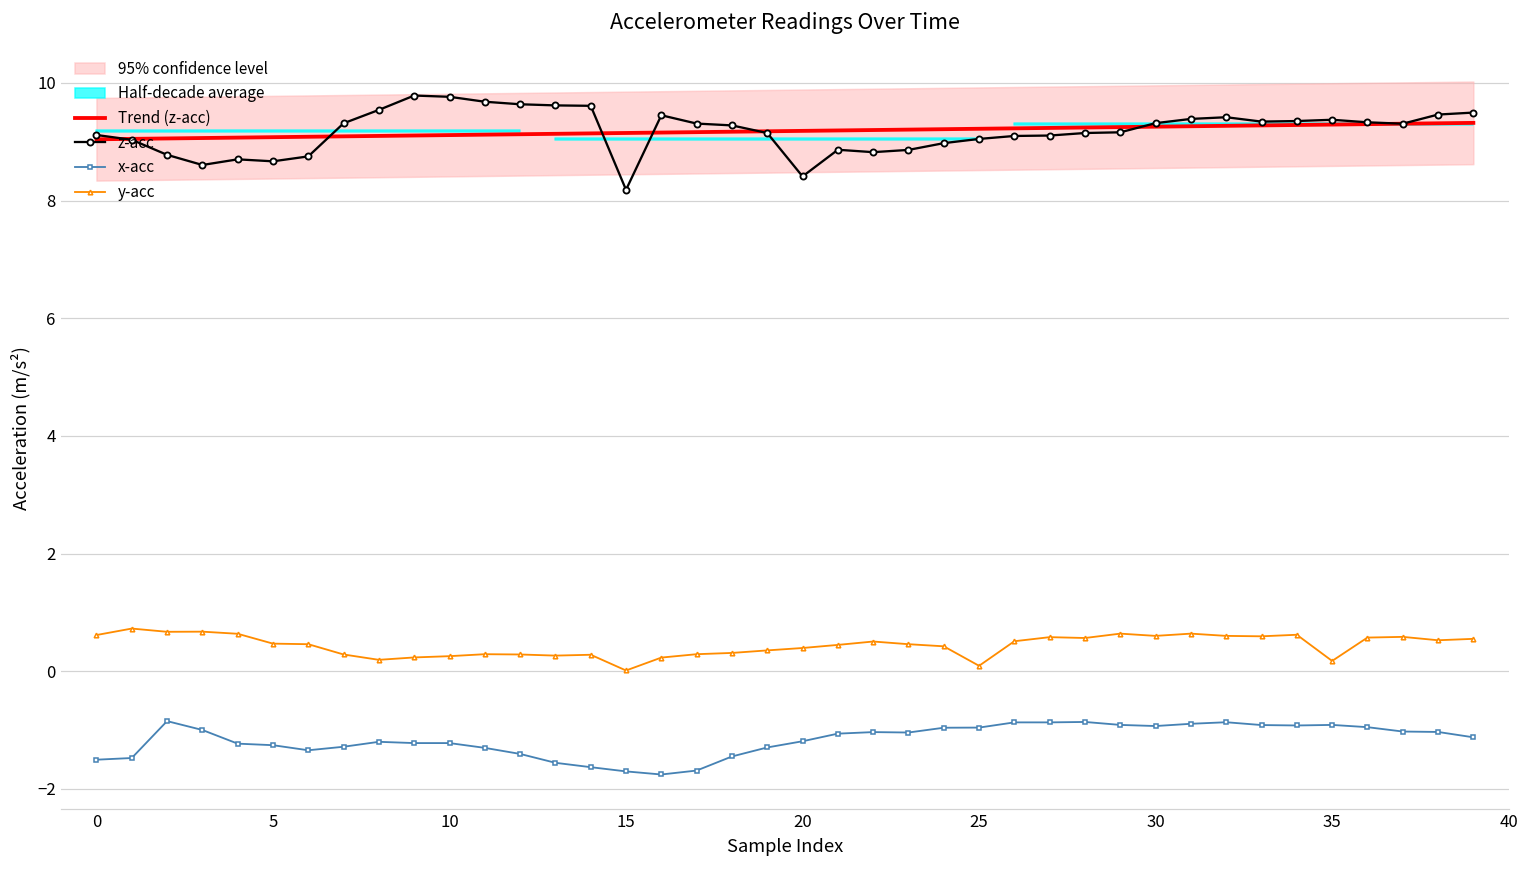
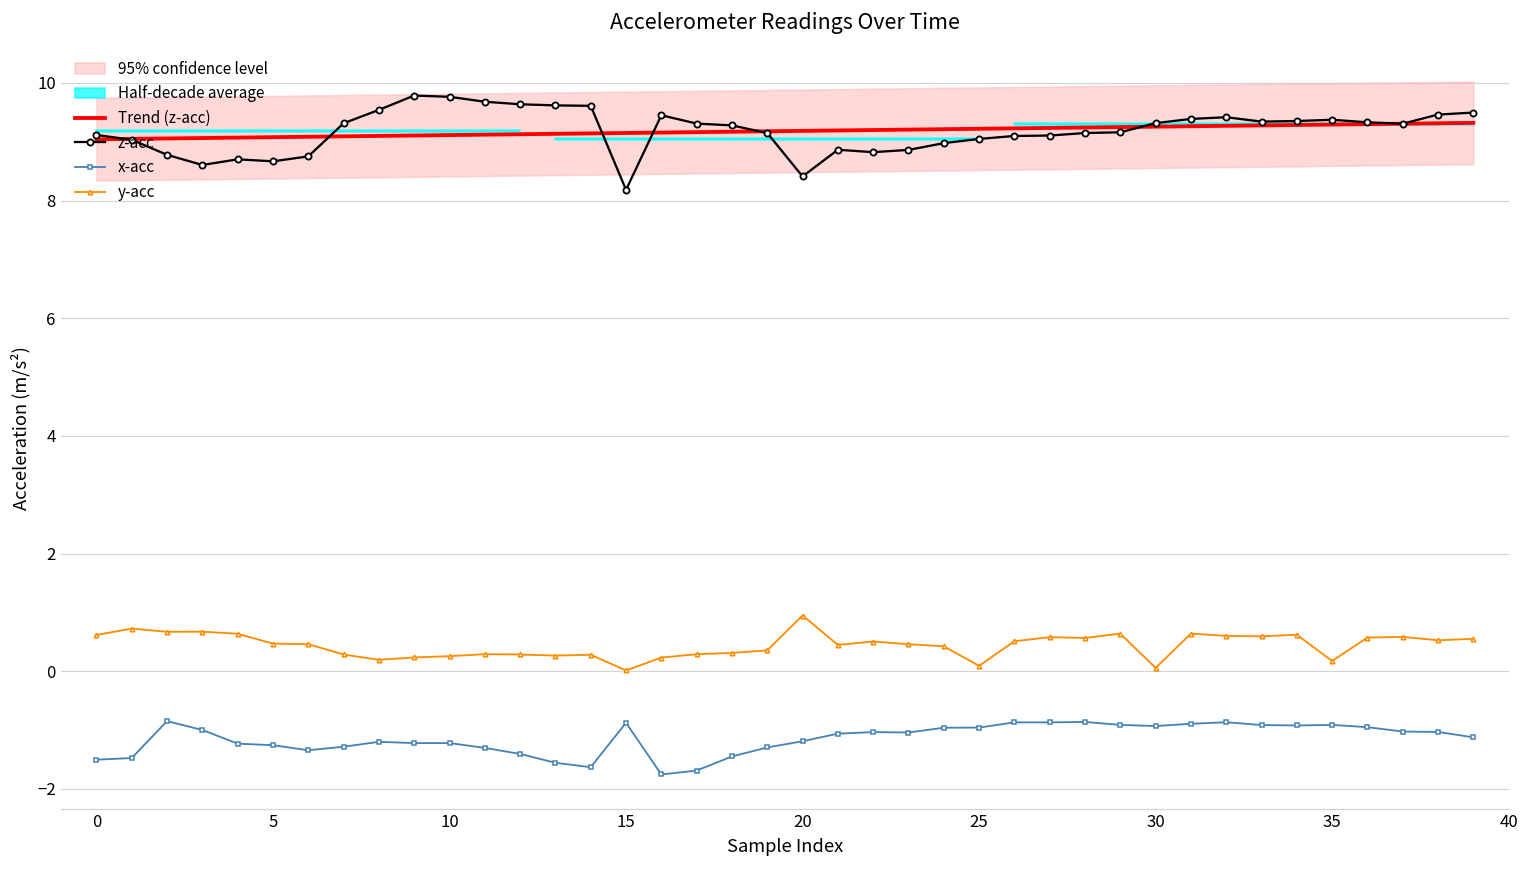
x-acc, 15: -1.7 -> -0.9
y-acc, 20: 0.4 -> 0.9
y-acc, 30: 0.6 -> 0.1
